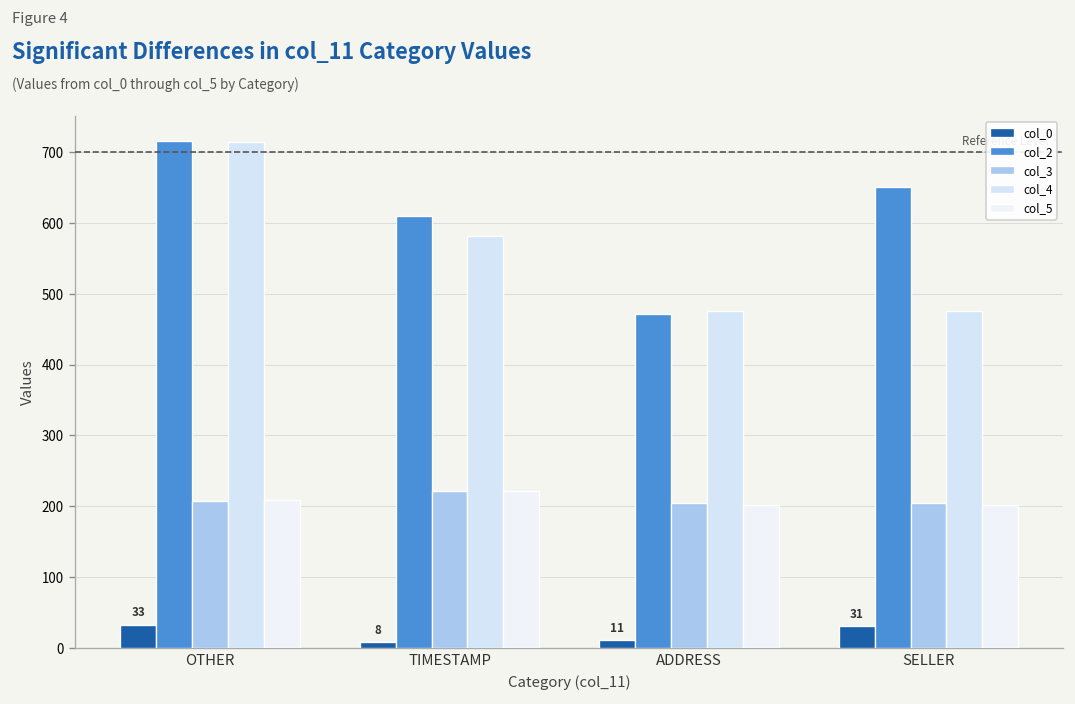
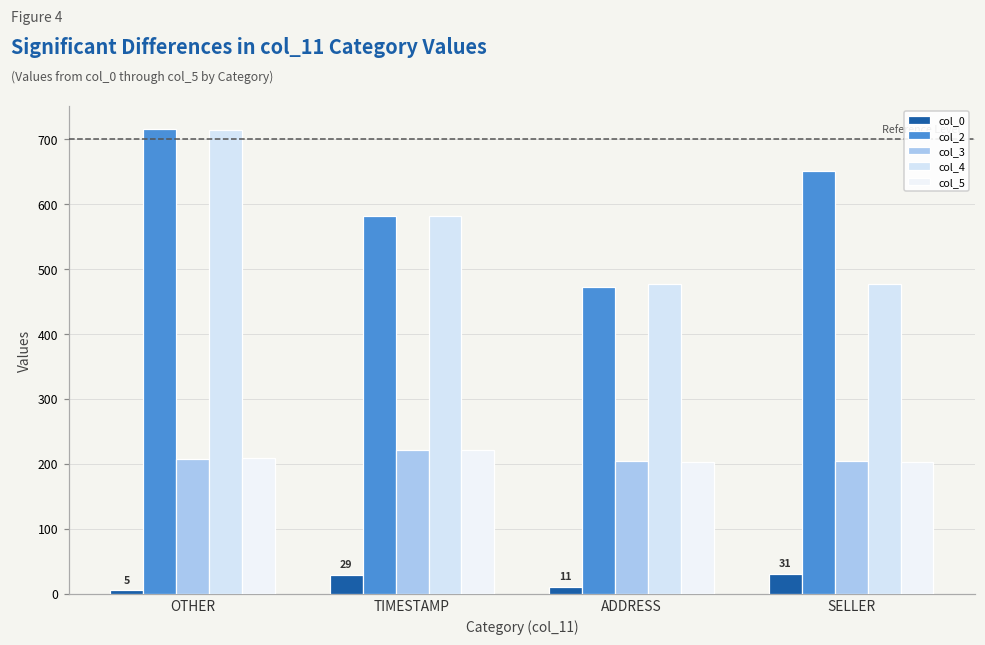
col_0, OTHER: 33 -> 5
col_0, TIMESTAMP: 8 -> 29
col_2, TIMESTAMP: 610 -> 580
